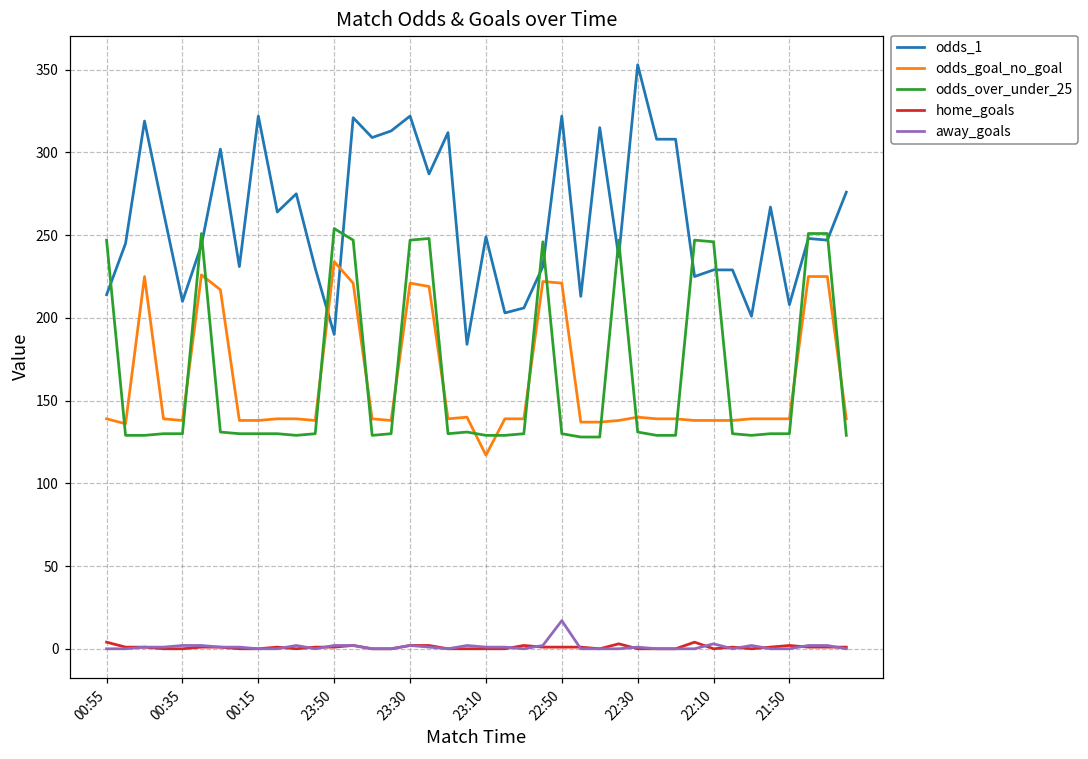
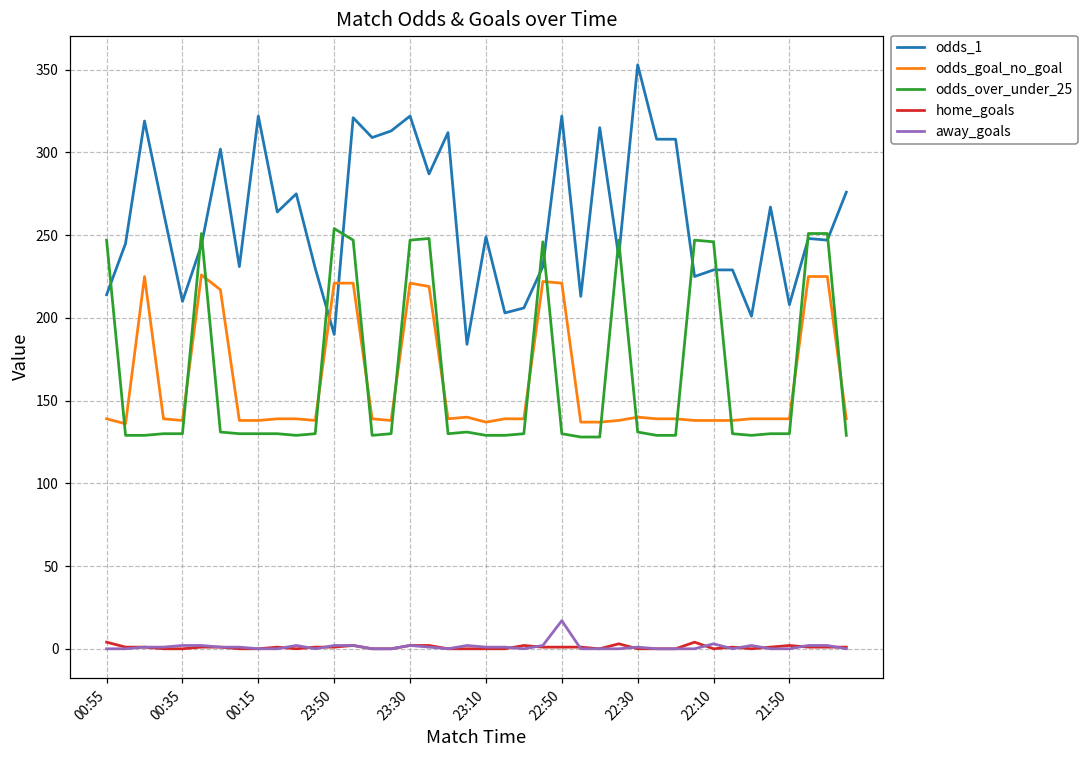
odds_goal_no_goal, 23:50: 234 -> 221
odds_goal_no_goal, 23:10: 117 -> 137
